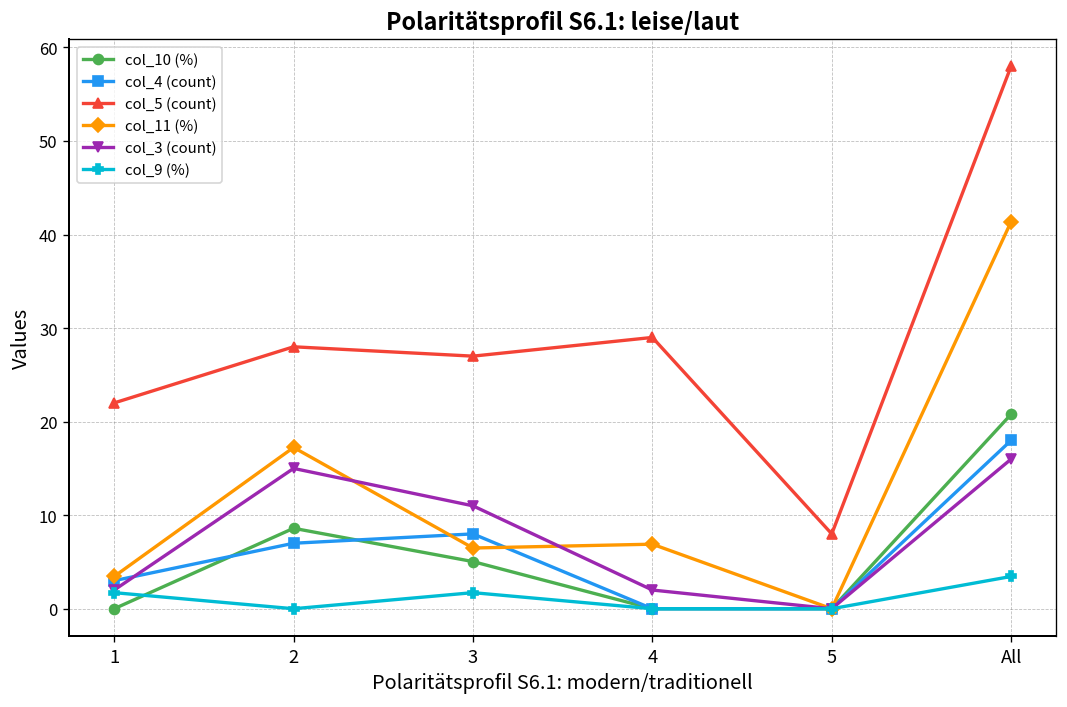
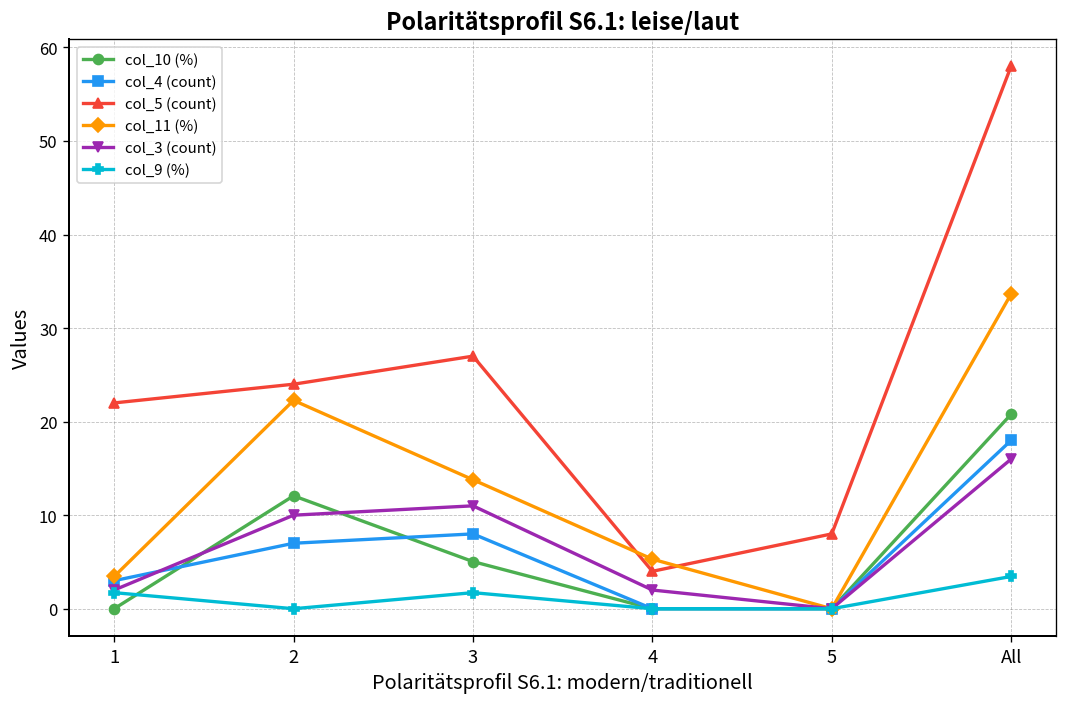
col_10 (%), 2: 9 -> 12
col_5 (count), 2: 28 -> 24
col_11 (%), 2: 17 -> 22
col_3 (count), 2: 15 -> 10
col_11 (%), 3: 6 -> 14
col_5 (count), 4: 29 -> 4
col_11 (%), 4: 7 -> 5
col_11 (%), All: 41 -> 34
